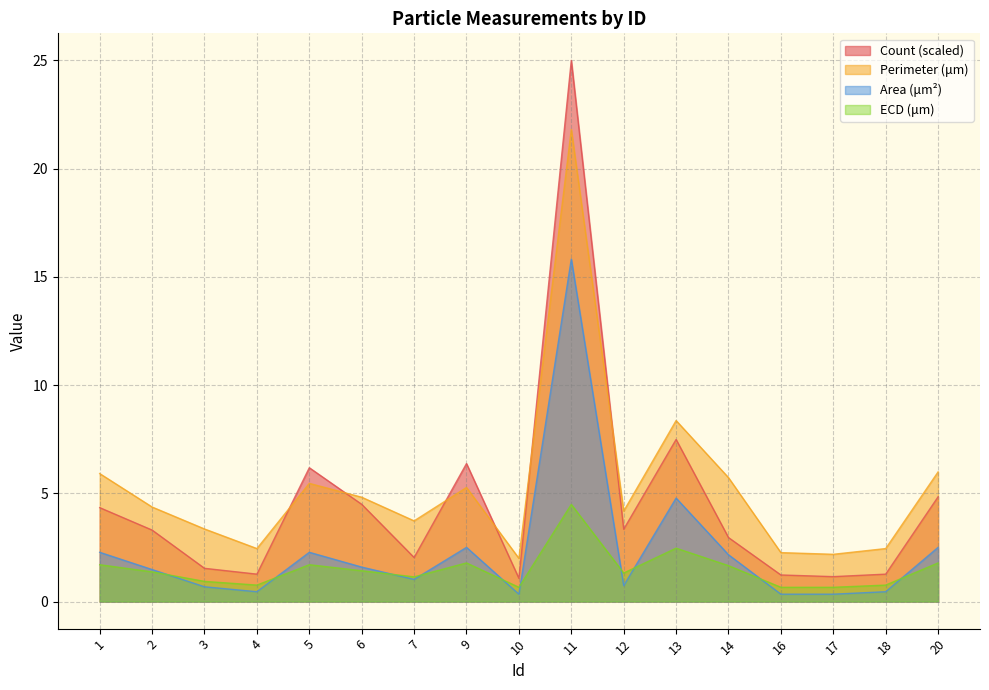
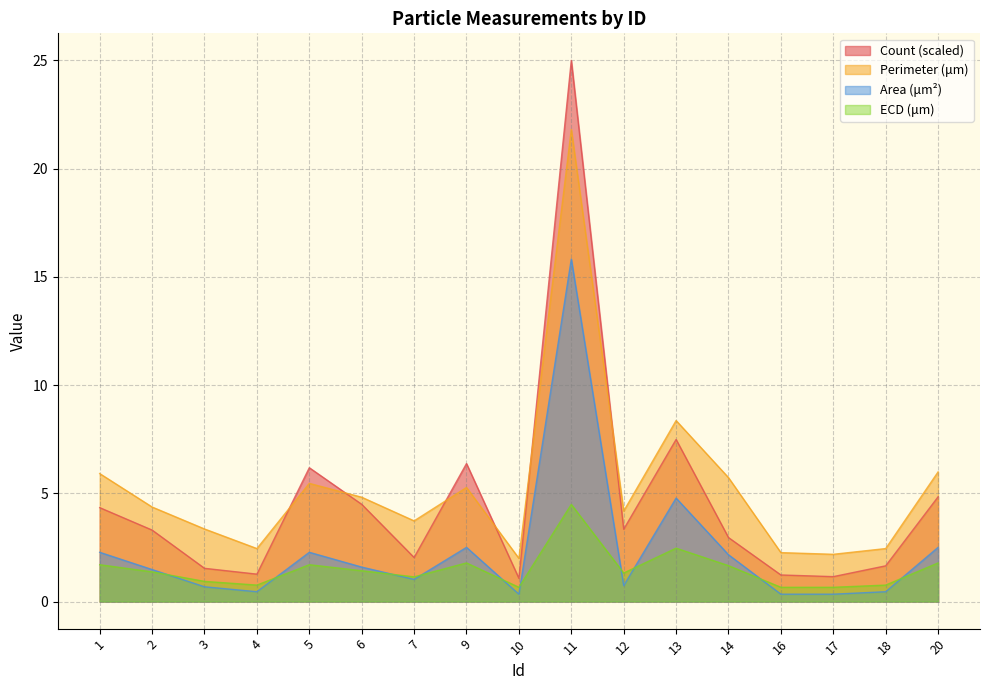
Count (scaled), 18: 1.3 -> 1.7
